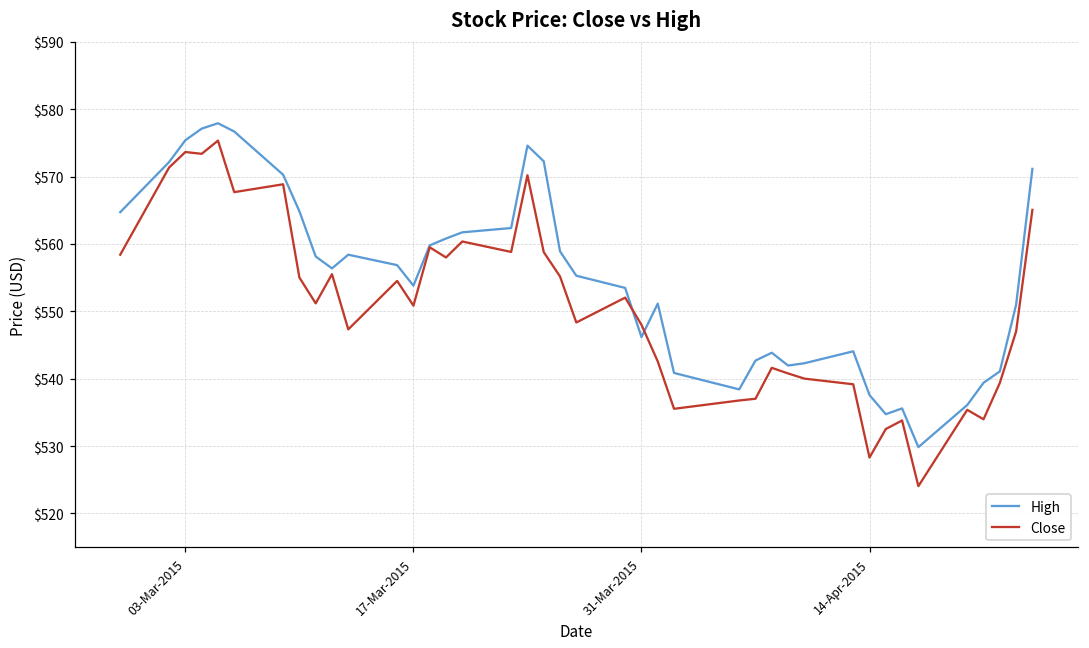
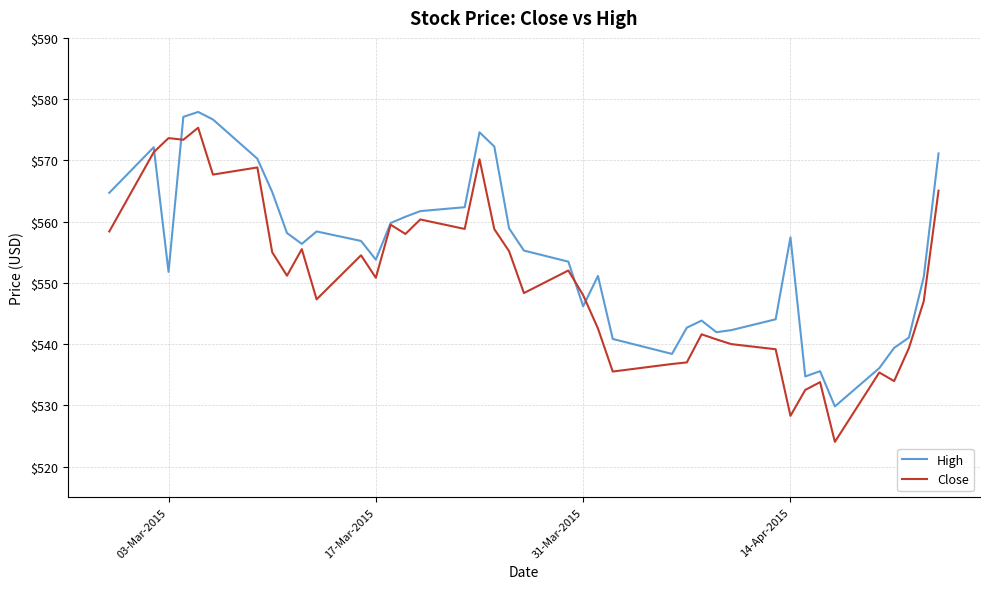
High, 03-Mar-2015: $575 -> $552
High, 14-Apr-2015: $538 -> $557
